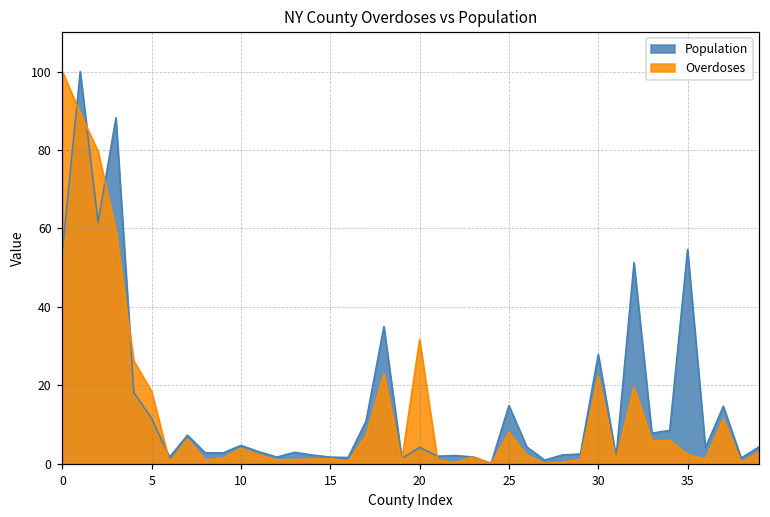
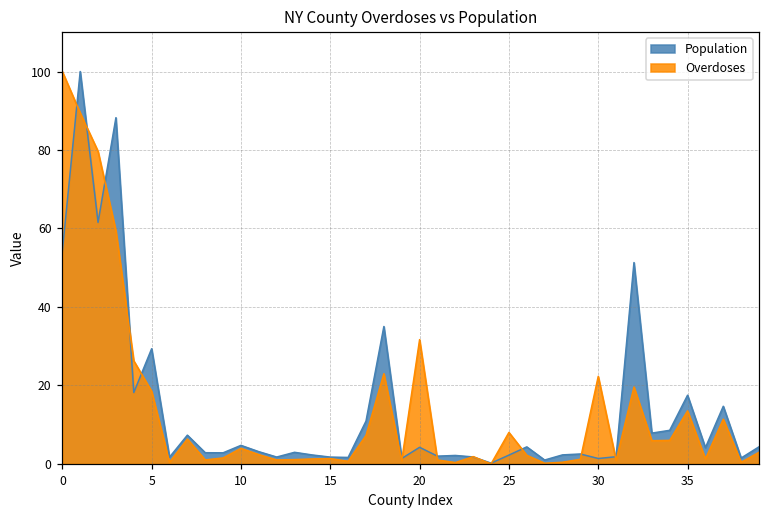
Population, 5: 12 -> 29
Population, 25: 15 -> 2
Population, 30: 28 -> 1
Population, 35: 55 -> 17
Overdoses, 35: 2 -> 14
